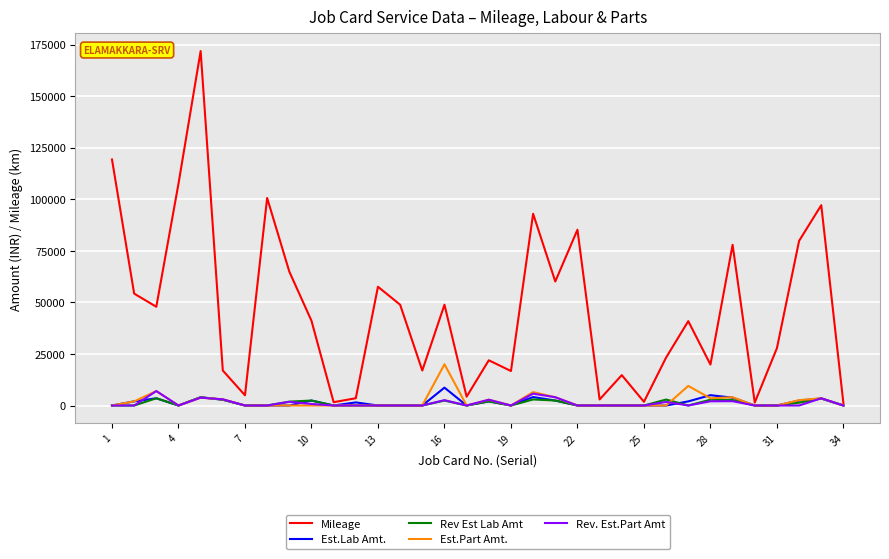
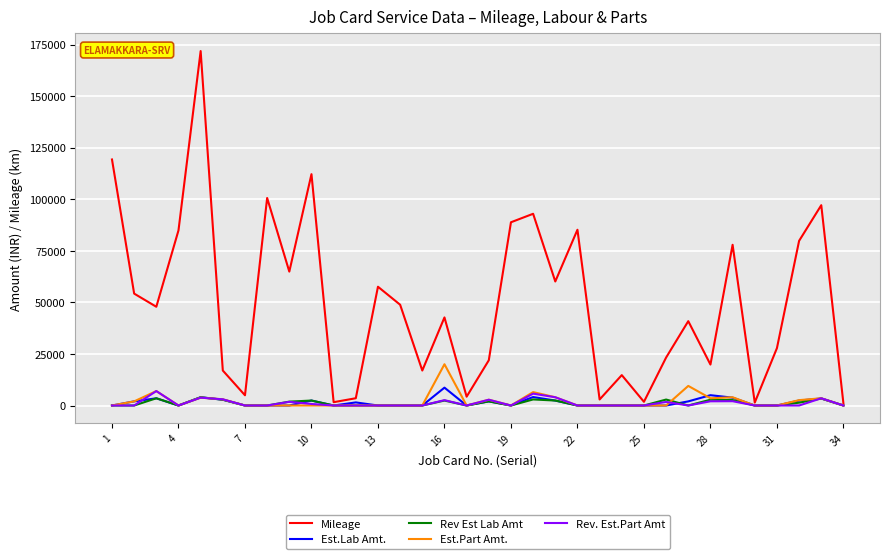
Mileage, 4: 108000 -> 85000
Mileage, 10: 41000 -> 112000
Mileage, 16: 49000 -> 43000
Mileage, 19: 17000 -> 89000
